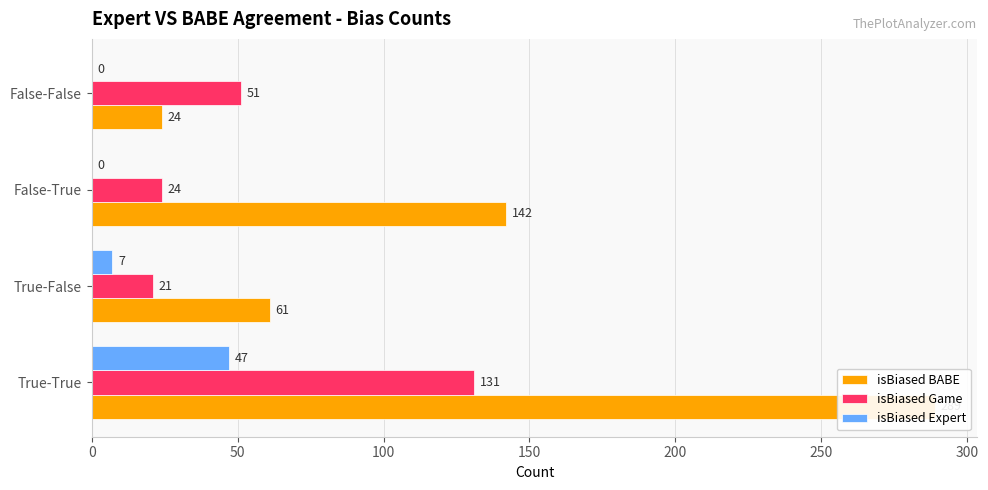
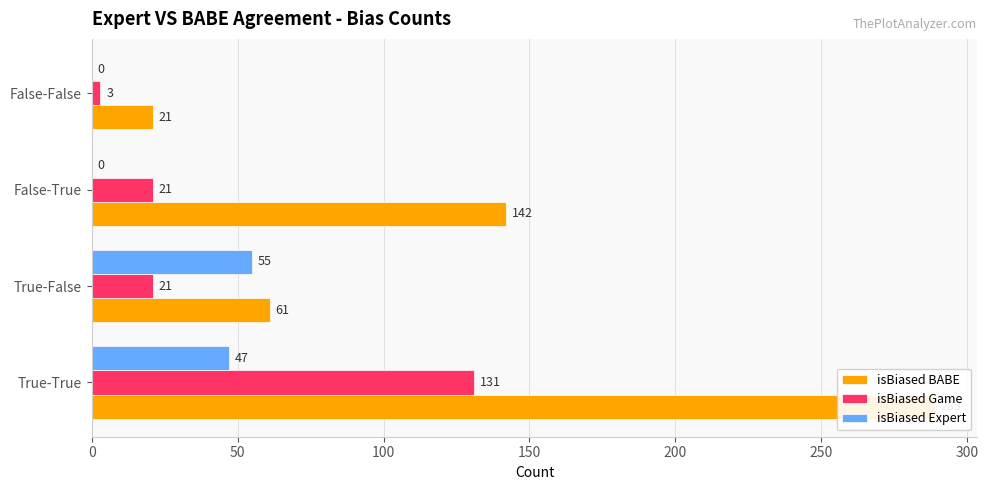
isBiased Game, False-False: 51 -> 3
isBiased BABE, False-False: 24 -> 21
isBiased Game, False-True: 24 -> 21
isBiased Expert, True-False: 7 -> 55
